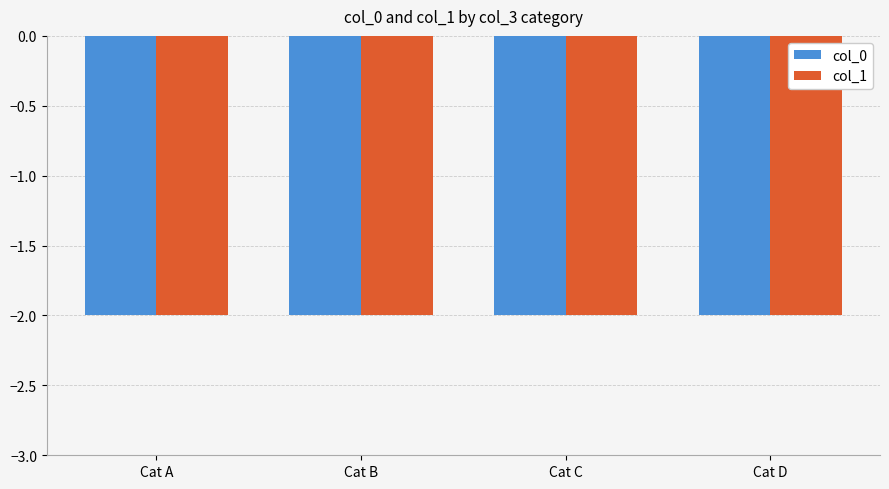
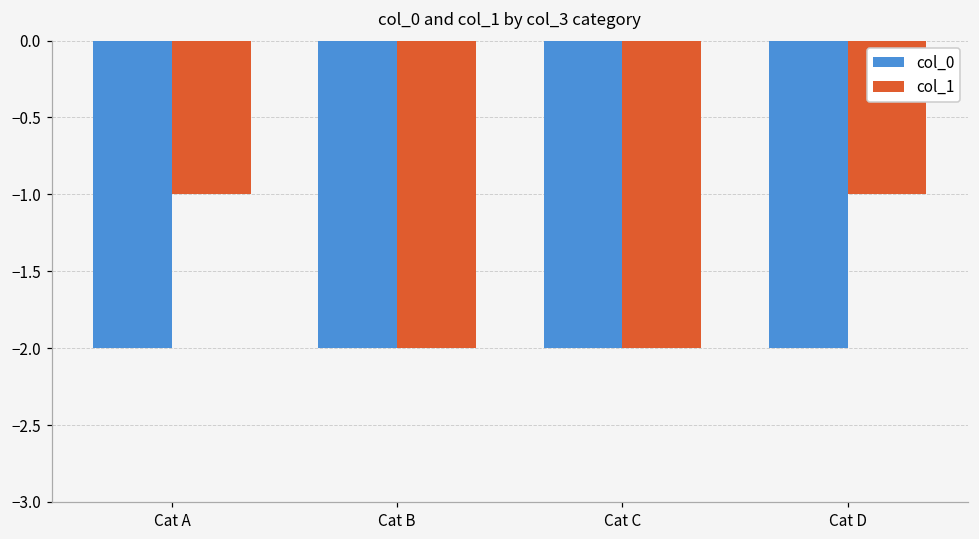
col_1, Cat A: -2 -> -1
col_1, Cat D: -2 -> -1
